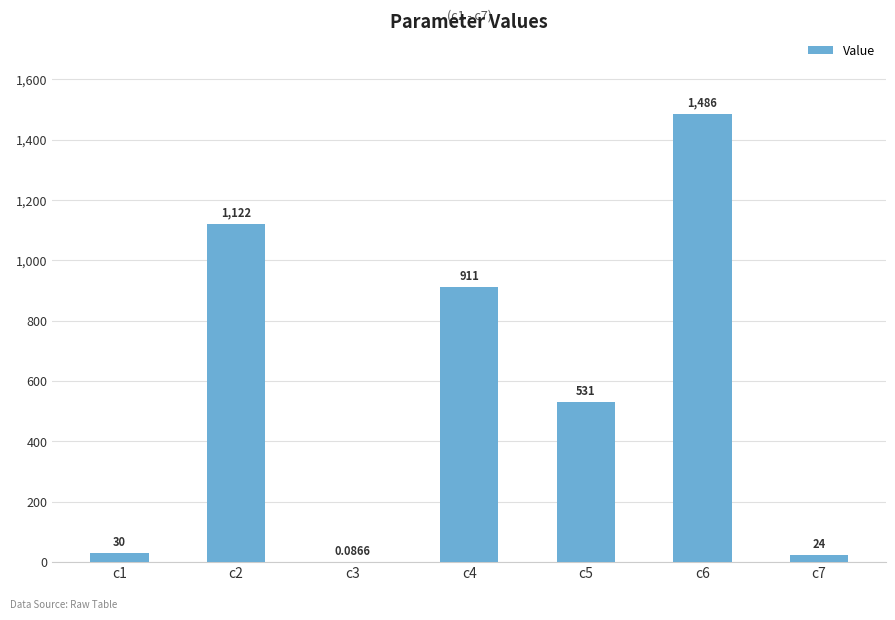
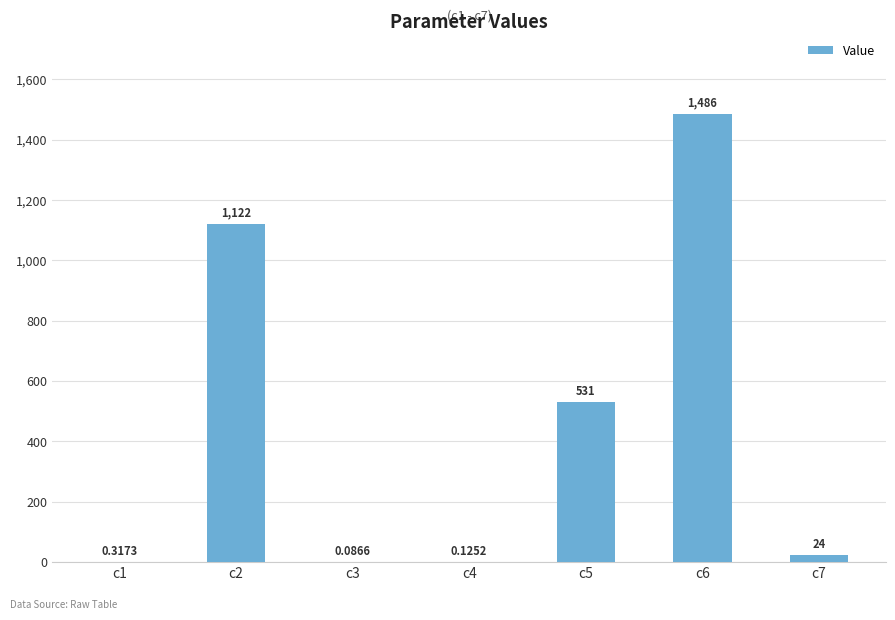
c1: 30 -> 0.3173
c4: 911 -> 0.1252
